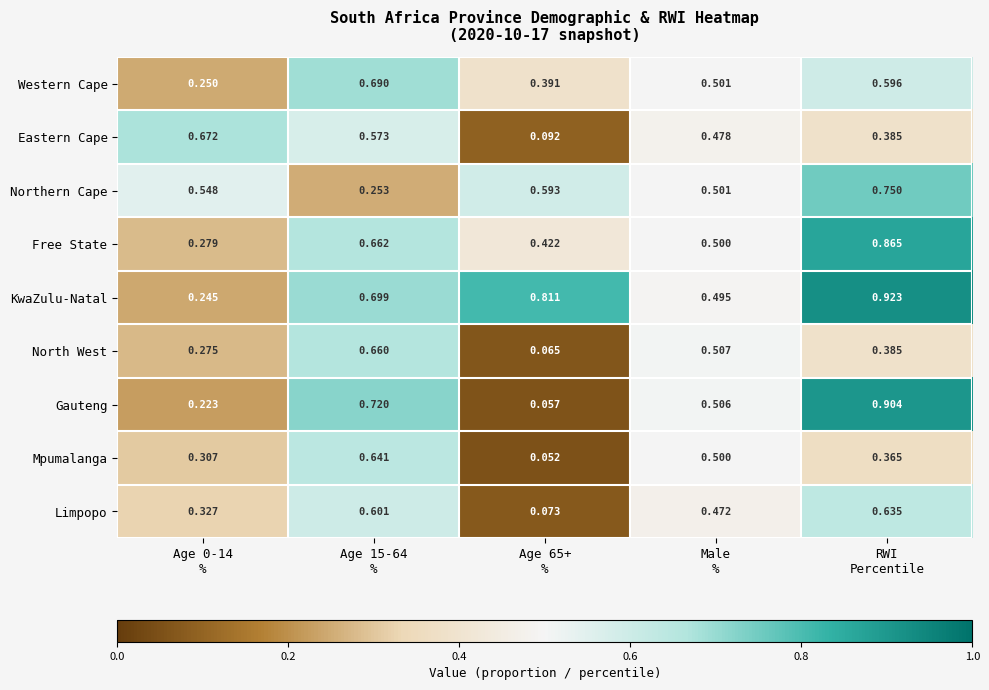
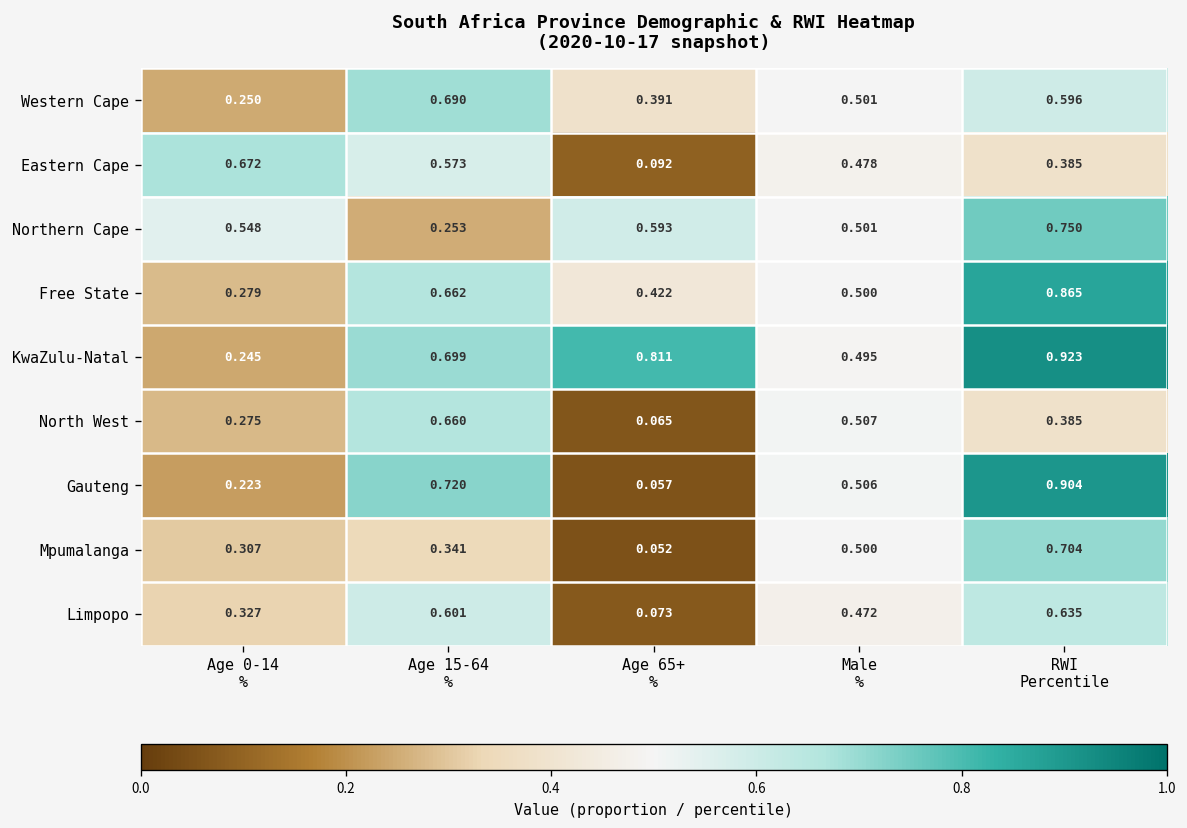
Mpumalanga, Age 15-64 %: 0.641 -> 0.341
Mpumalanga, RWI Percentile: 0.365 -> 0.704
